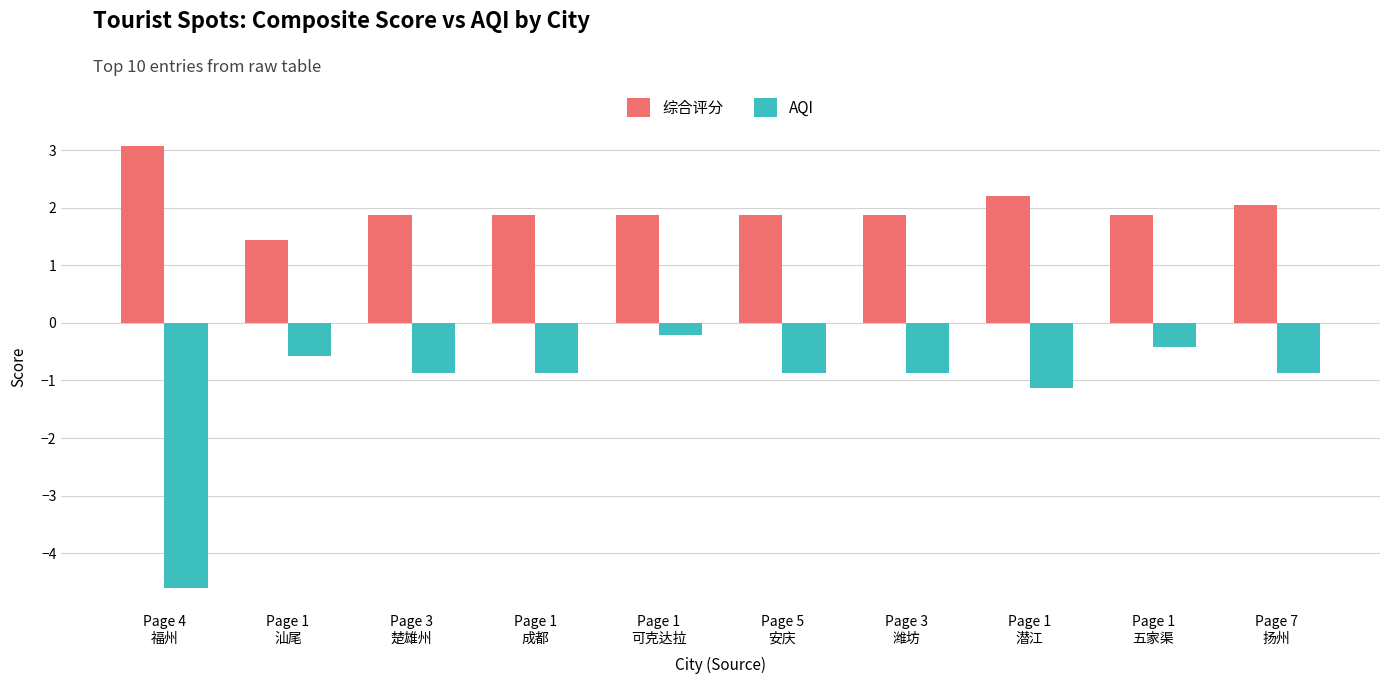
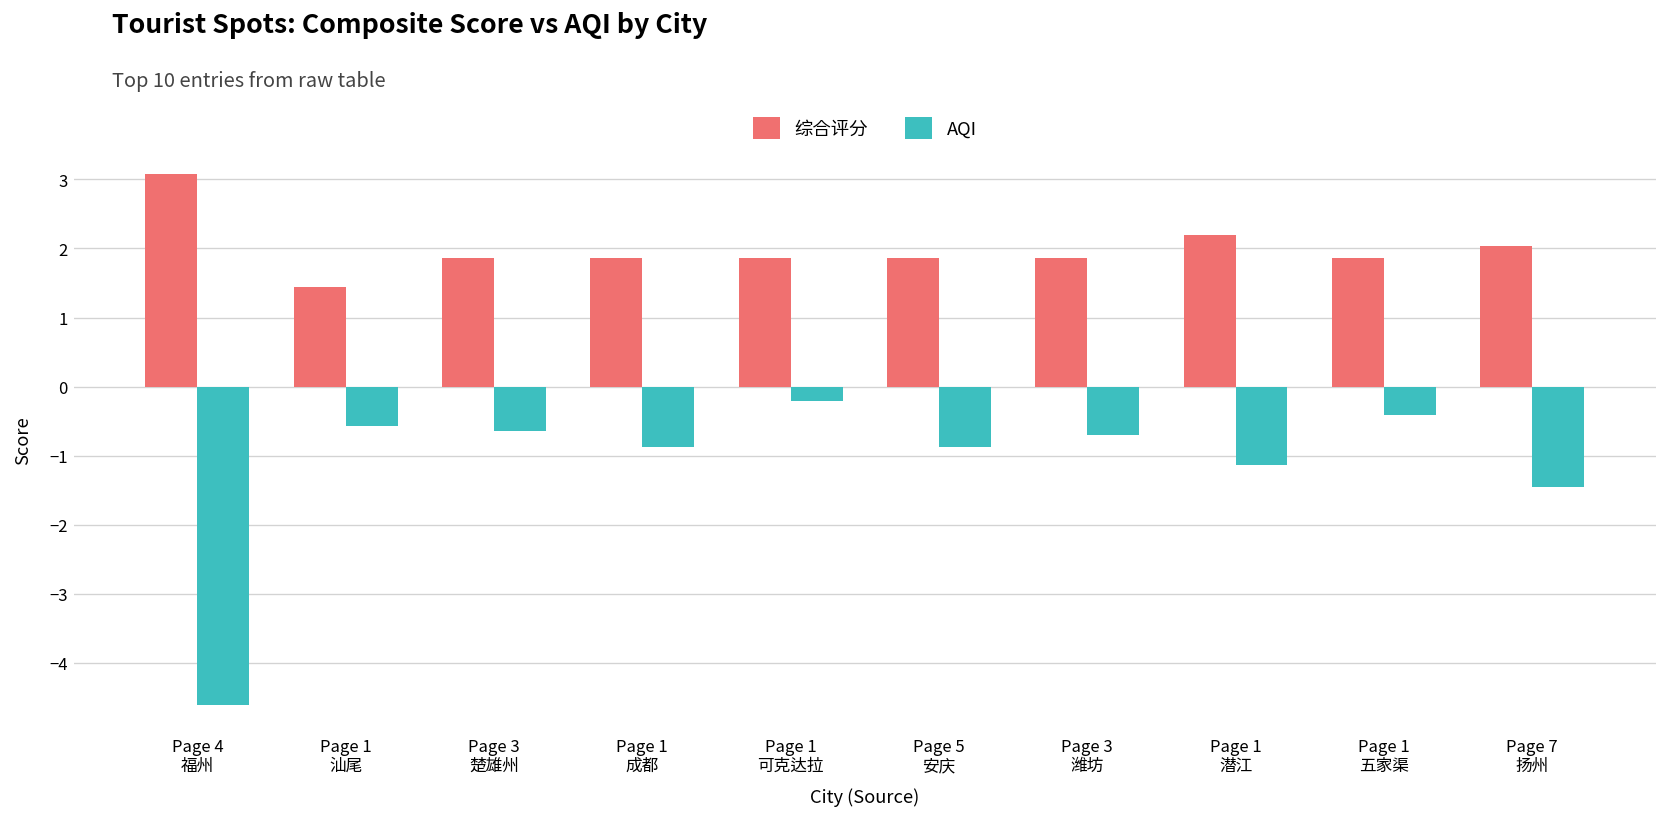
AQI, Page 3 楚雄州: -0.9 -> -0.6
AQI, Page 3 潍坊: -0.9 -> -0.7
AQI, Page 7 扬州: -0.9 -> -1.5
